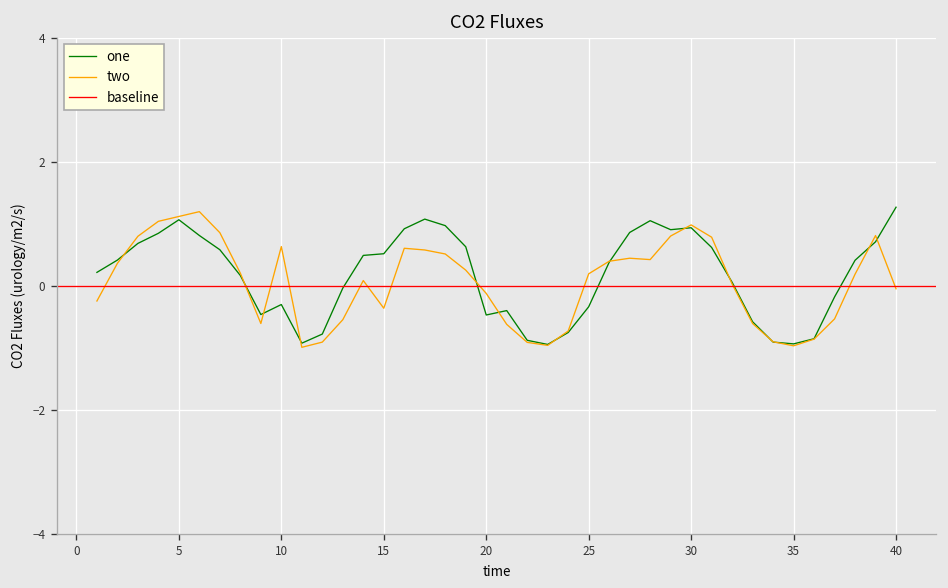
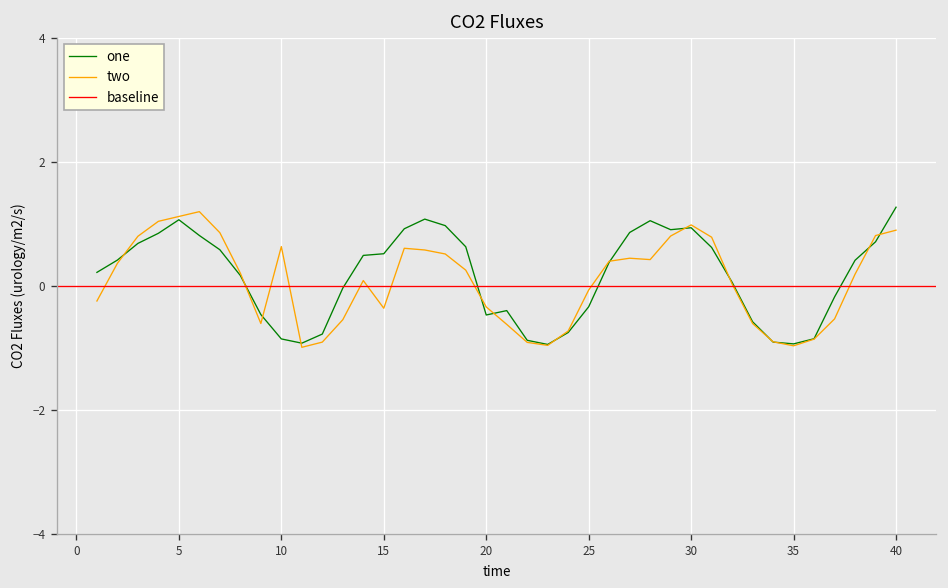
one, 10: -0.3 -> -0.9
two, 20: -0.1 -> -0.3
two, 25: 0.2 -> -0.1
two, 40: -0.1 -> 0.9
